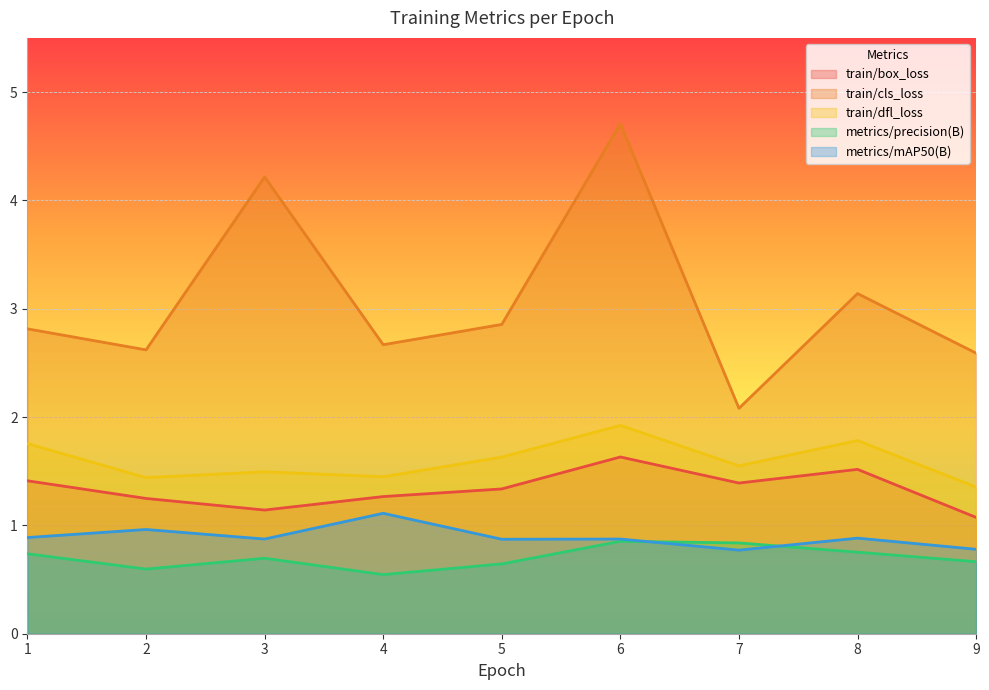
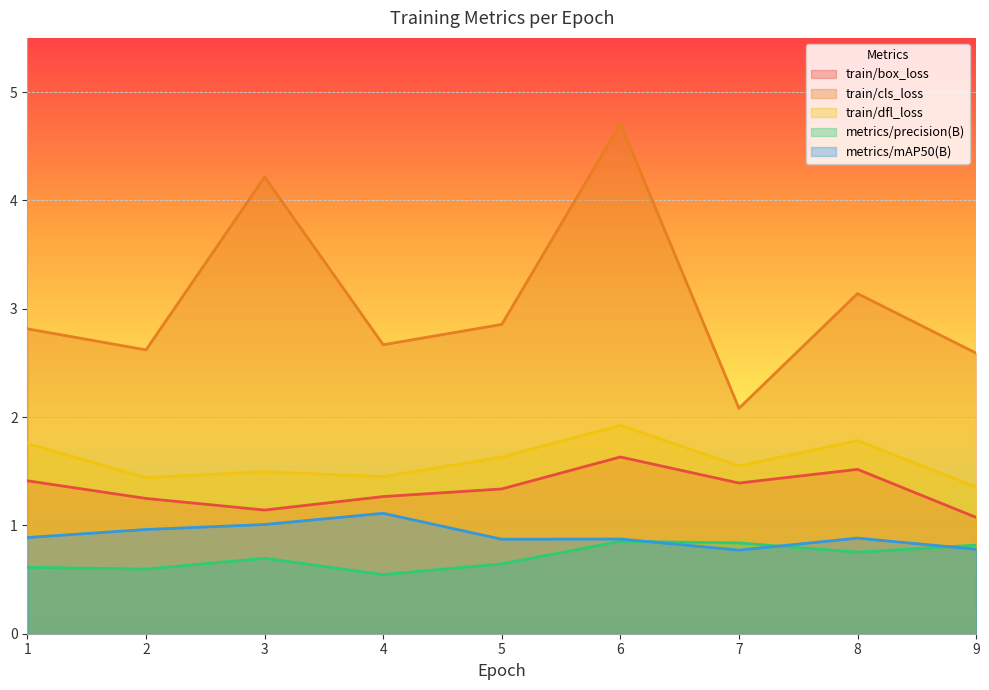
metrics/precision(B), 1: 0.74 -> 0.61
metrics/mAP50(B), 3: 0.87 -> 1.01
metrics/precision(B), 9: 0.66 -> 0.82
